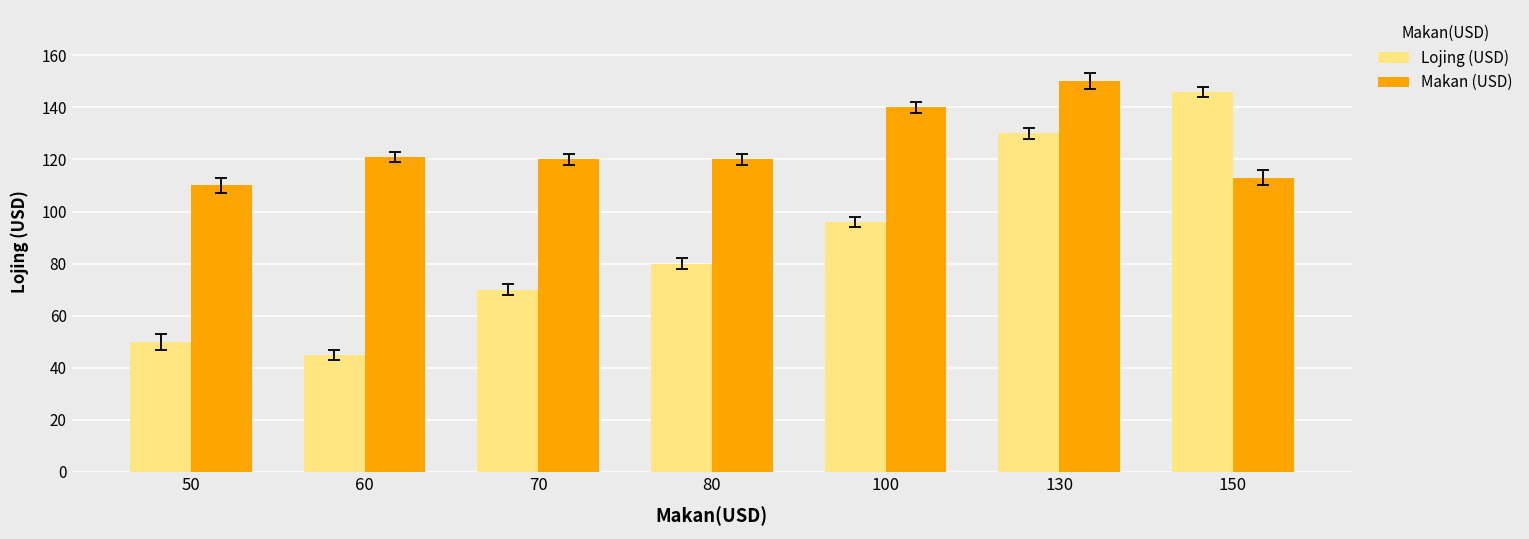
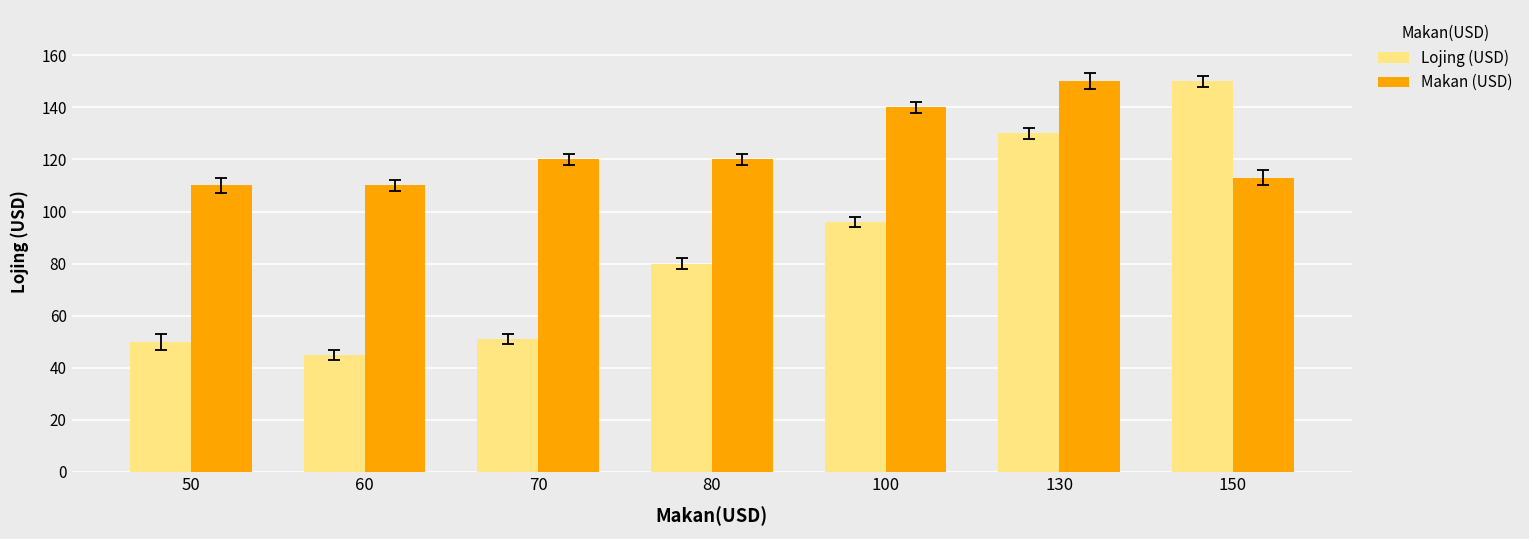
Makan (USD), 60: 121 -> 110
Lojing (USD), 70: 70 -> 51
Lojing (USD), 150: 146 -> 150
